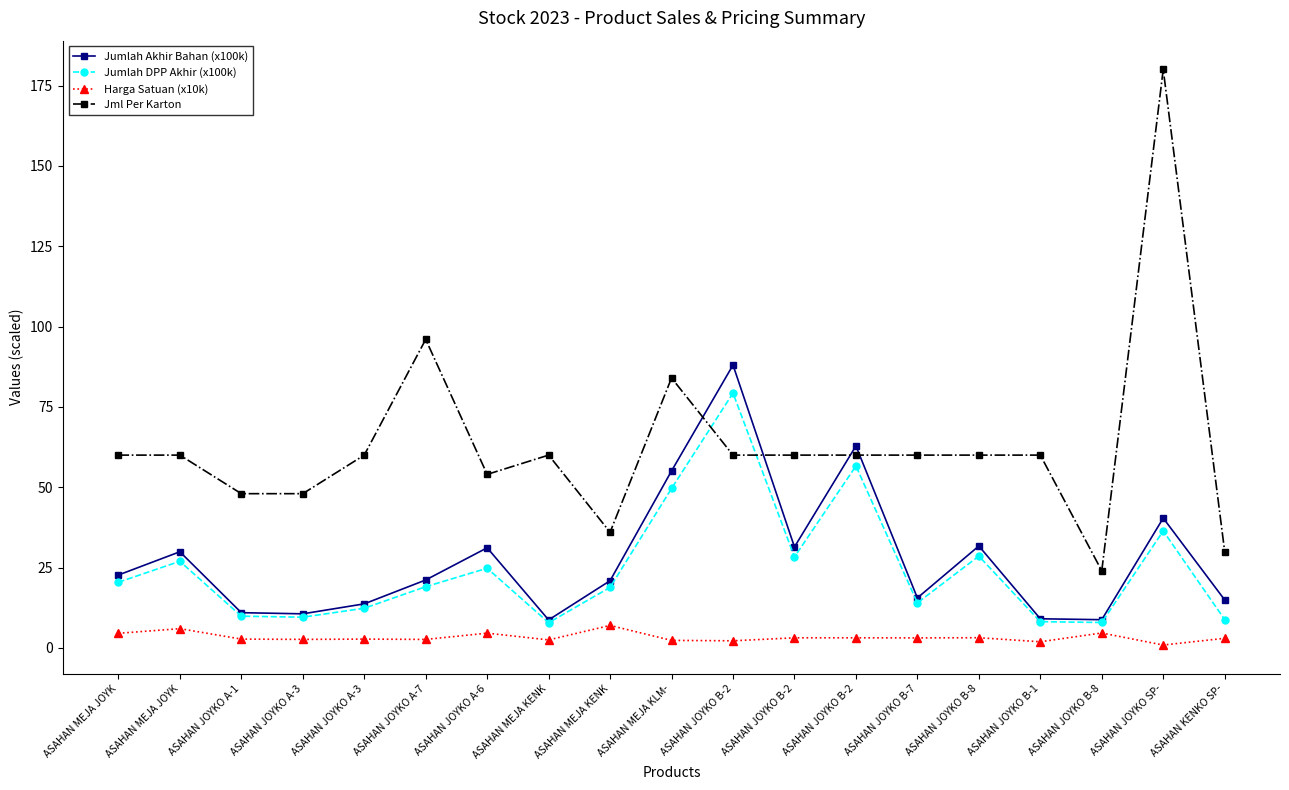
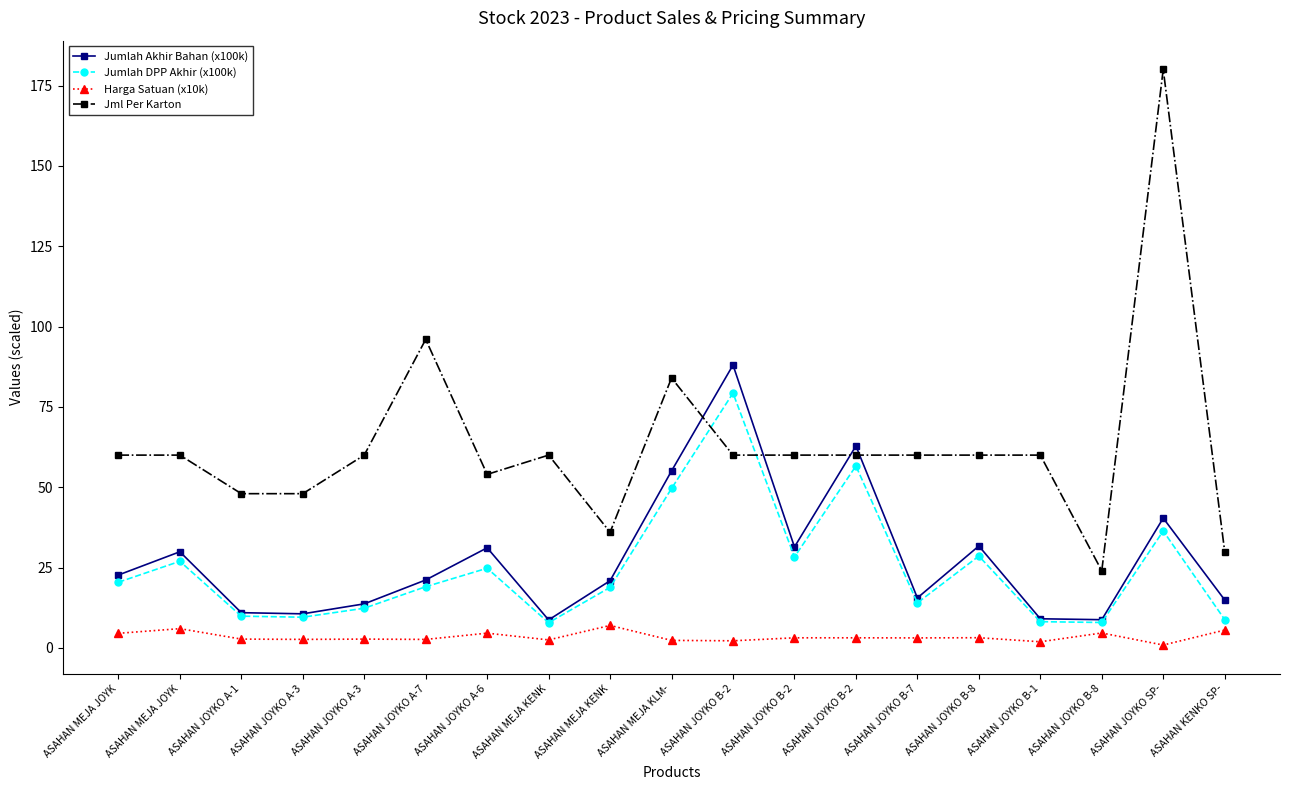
Harga Satuan (x10k), ASAHAN KENKO SP-: 3 -> 6
